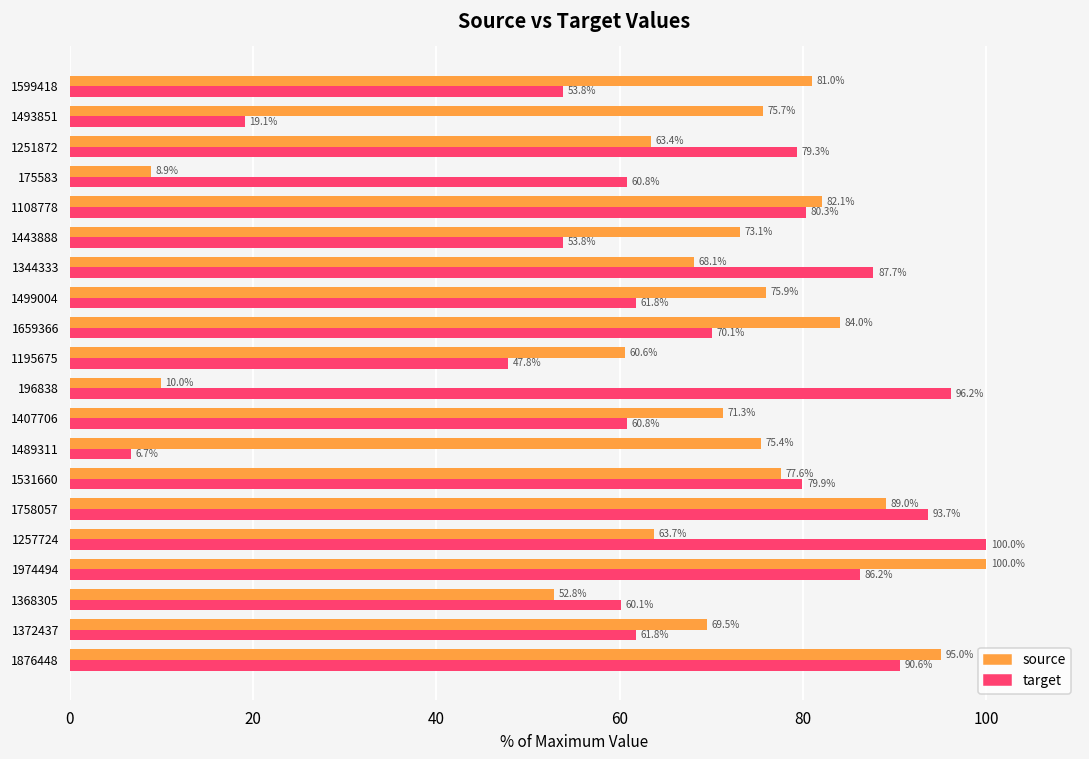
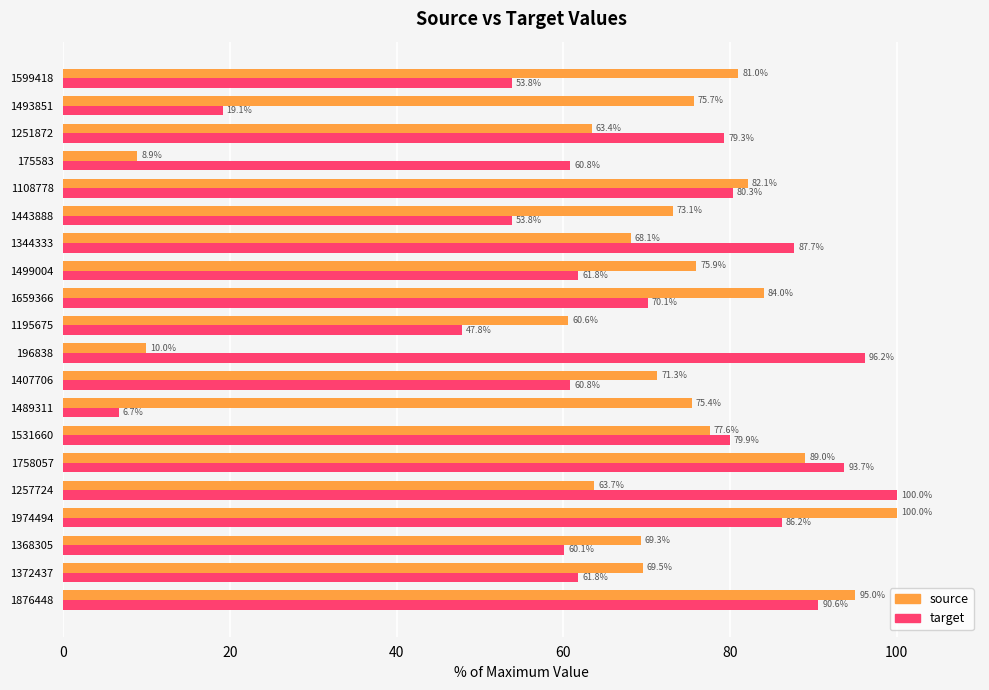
source, 1368305: 52.8% -> 69.3%
